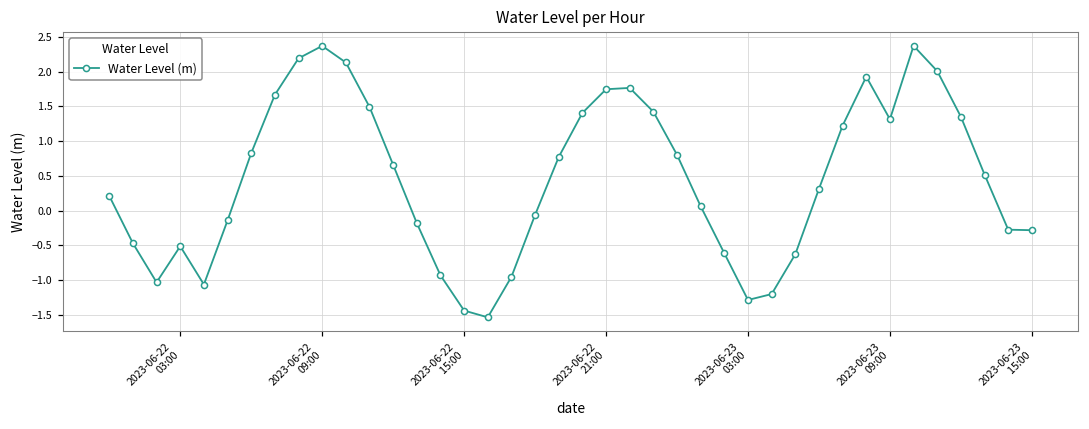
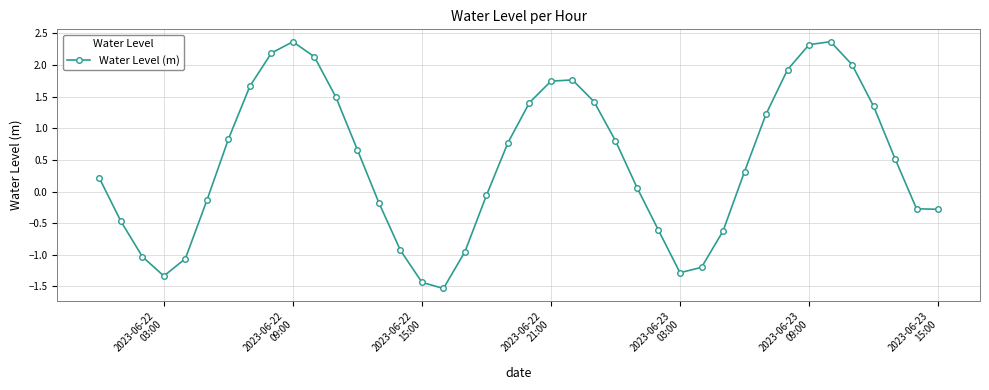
2023-06-22 03:00: -0.5 -> -1.3
2023-06-23 09:00: 1.3 -> 2.3
